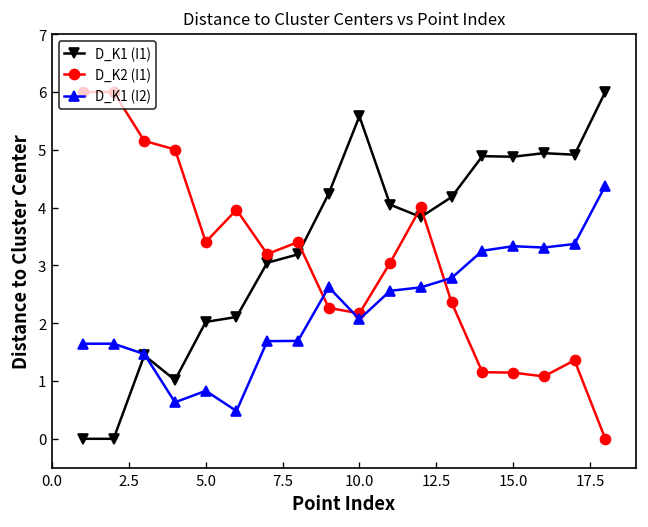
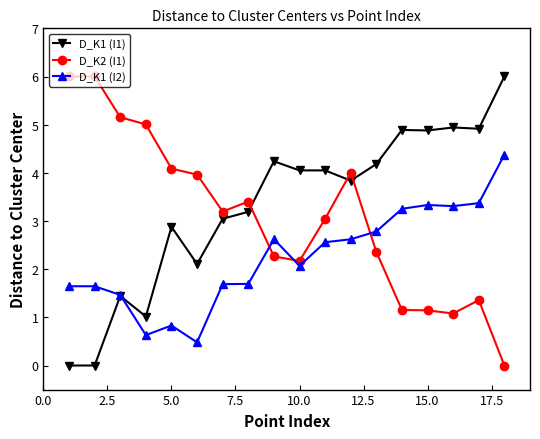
D_K1 (I1), 5.0: 2.0 -> 2.9
D_K2 (I1), 5.0: 3.4 -> 4.1
D_K1 (I1), 10.0: 5.6 -> 4.1
